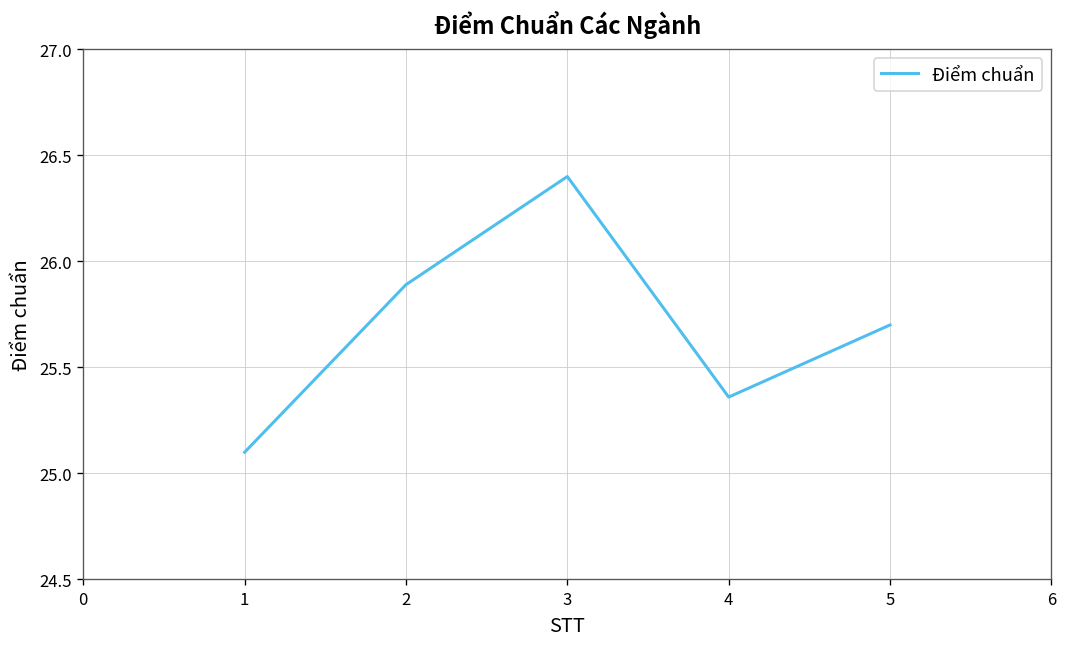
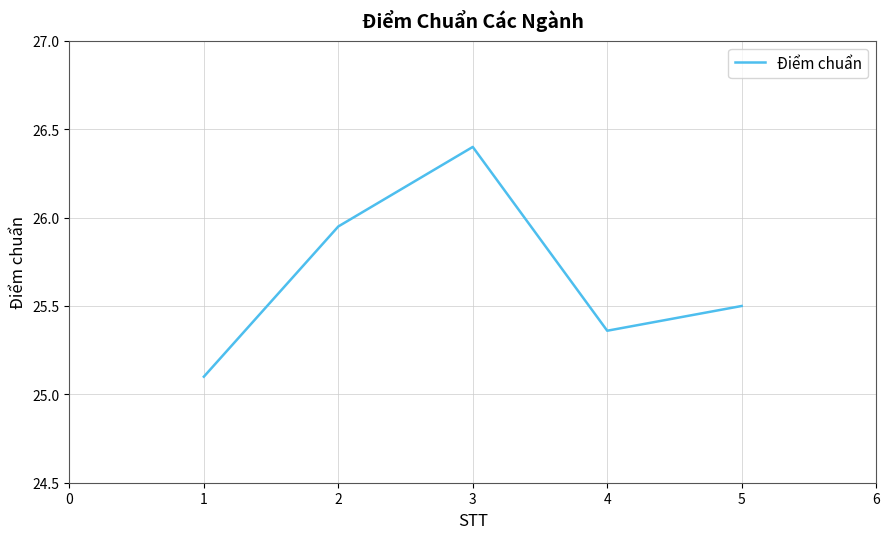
2: 25.89 -> 25.95
5: 25.7 -> 25.5
